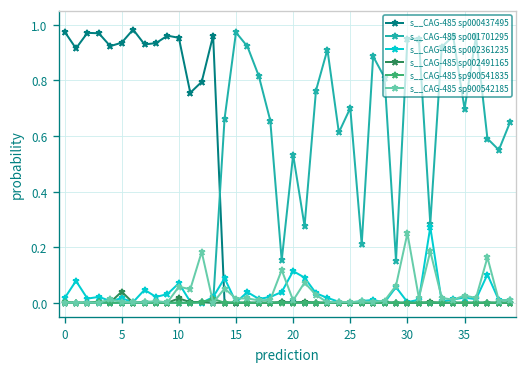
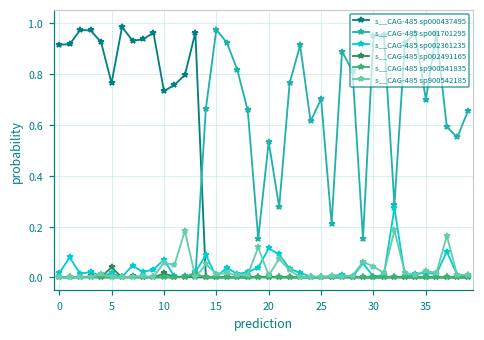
s__CAG-485 sp000437495, 0: 0.98 -> 0.91
s__CAG-485 sp000437495, 5: 0.94 -> 0.76
s__CAG-485 sp000437495, 10: 0.95 -> 0.73
s__CAG-485 sp900542185, 30: 0.25 -> 0.04
